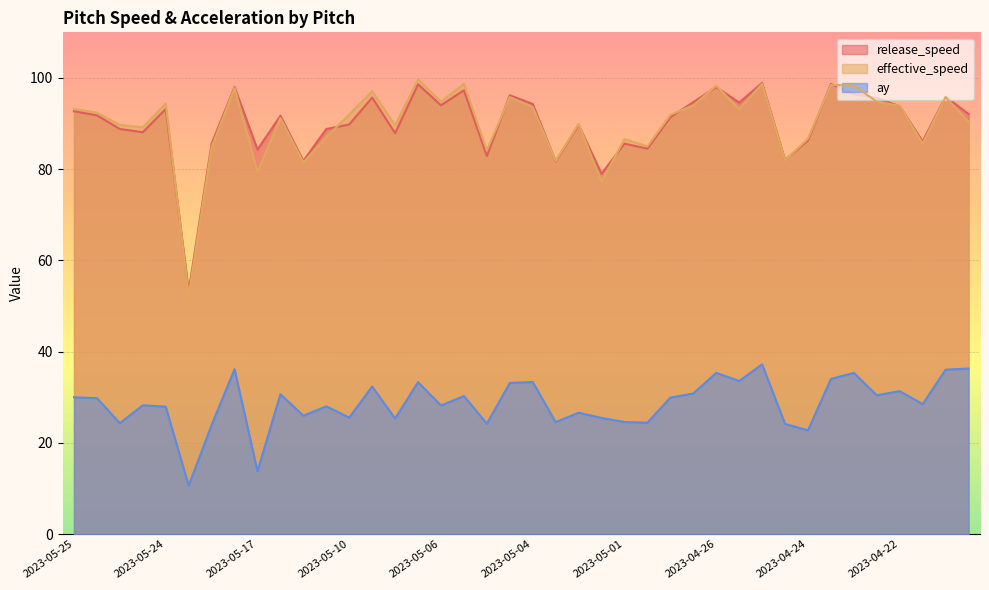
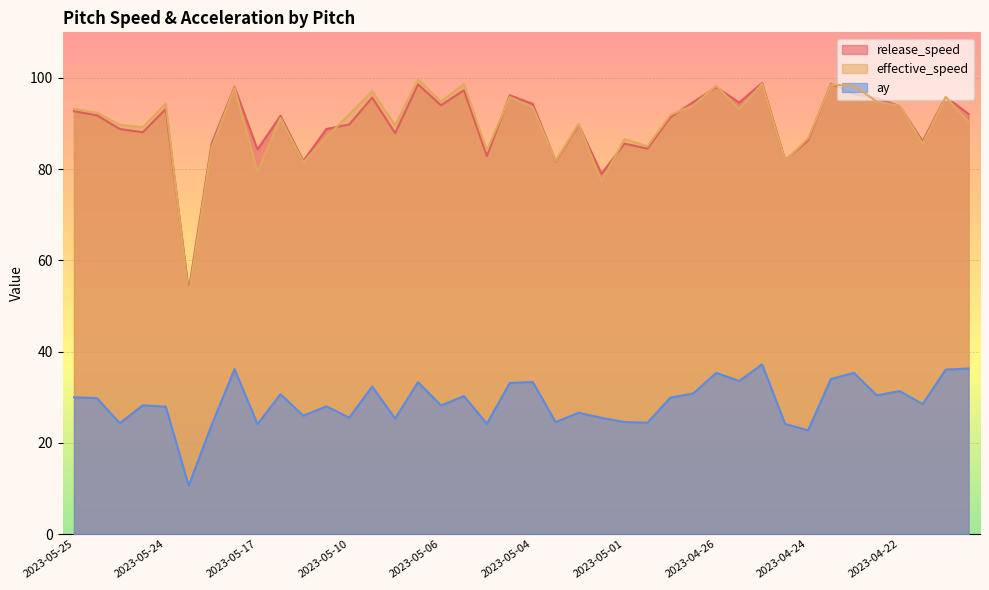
ay, 2023-05-17: 14 -> 24
